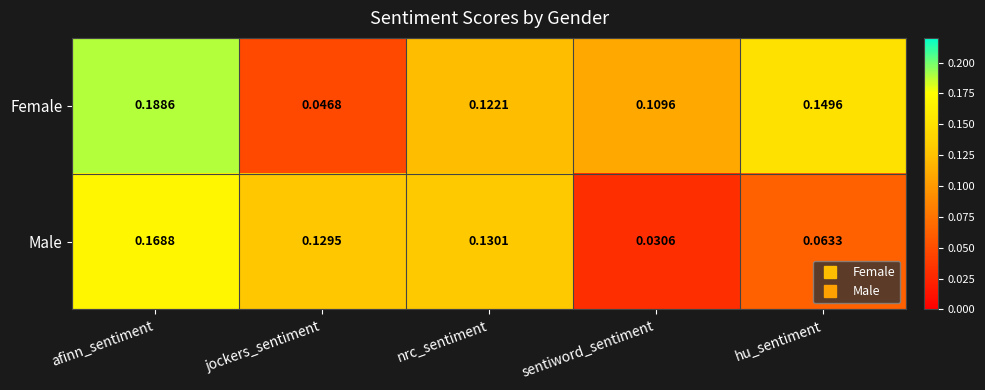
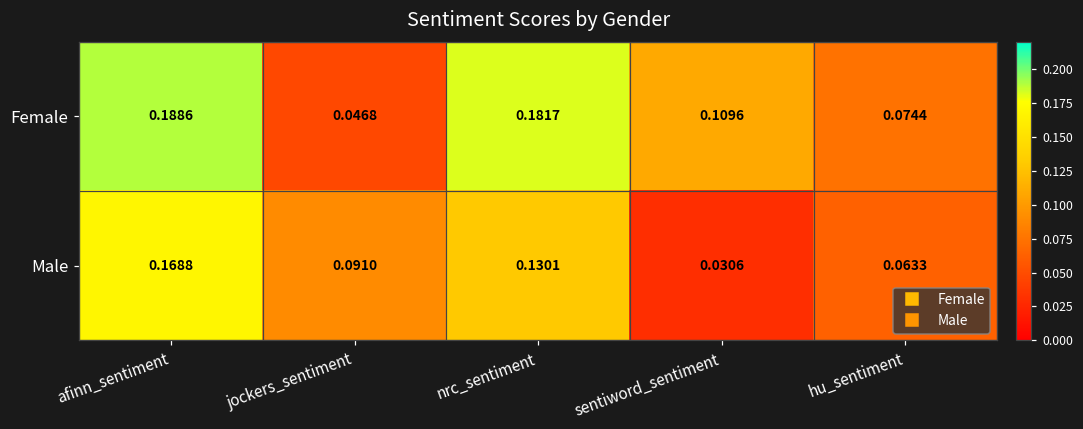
Female, nrc_sentiment: 0.1221 -> 0.1817
Female, hu_sentiment: 0.1496 -> 0.0744
Male, jockers_sentiment: 0.1295 -> 0.0910
